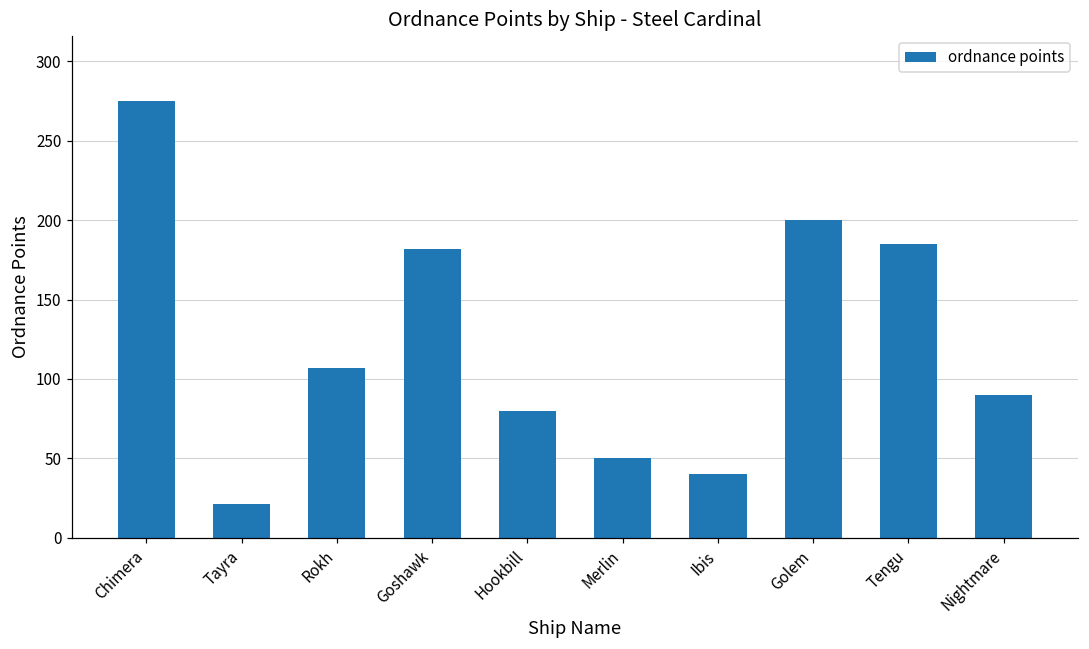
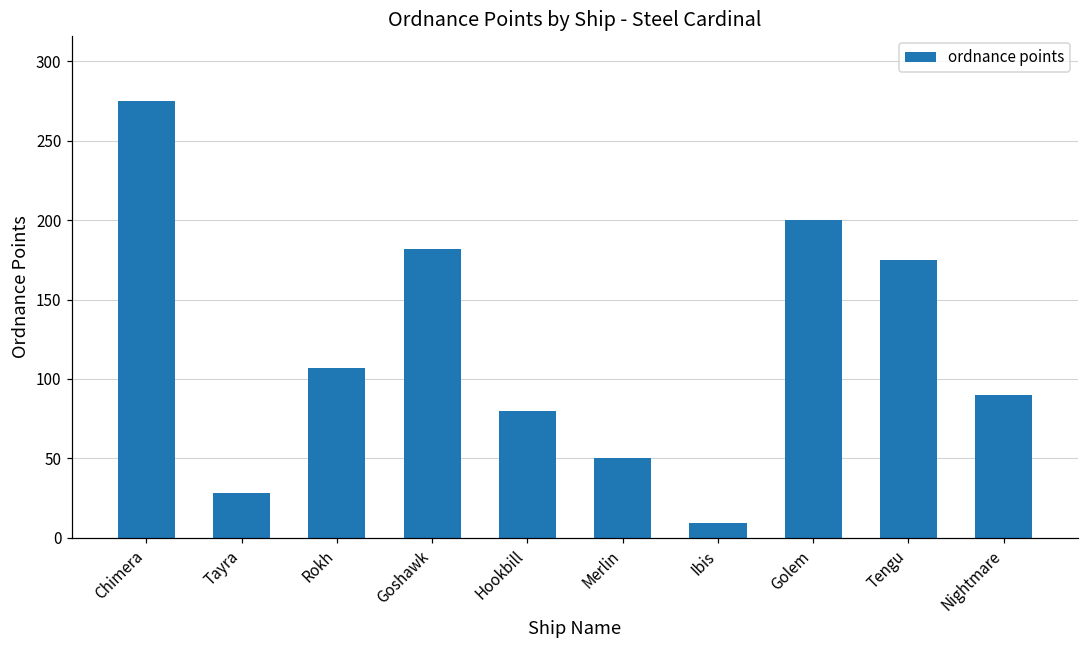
Tayra: 21 -> 28
Ibis: 40 -> 9
Tengu: 185 -> 175
